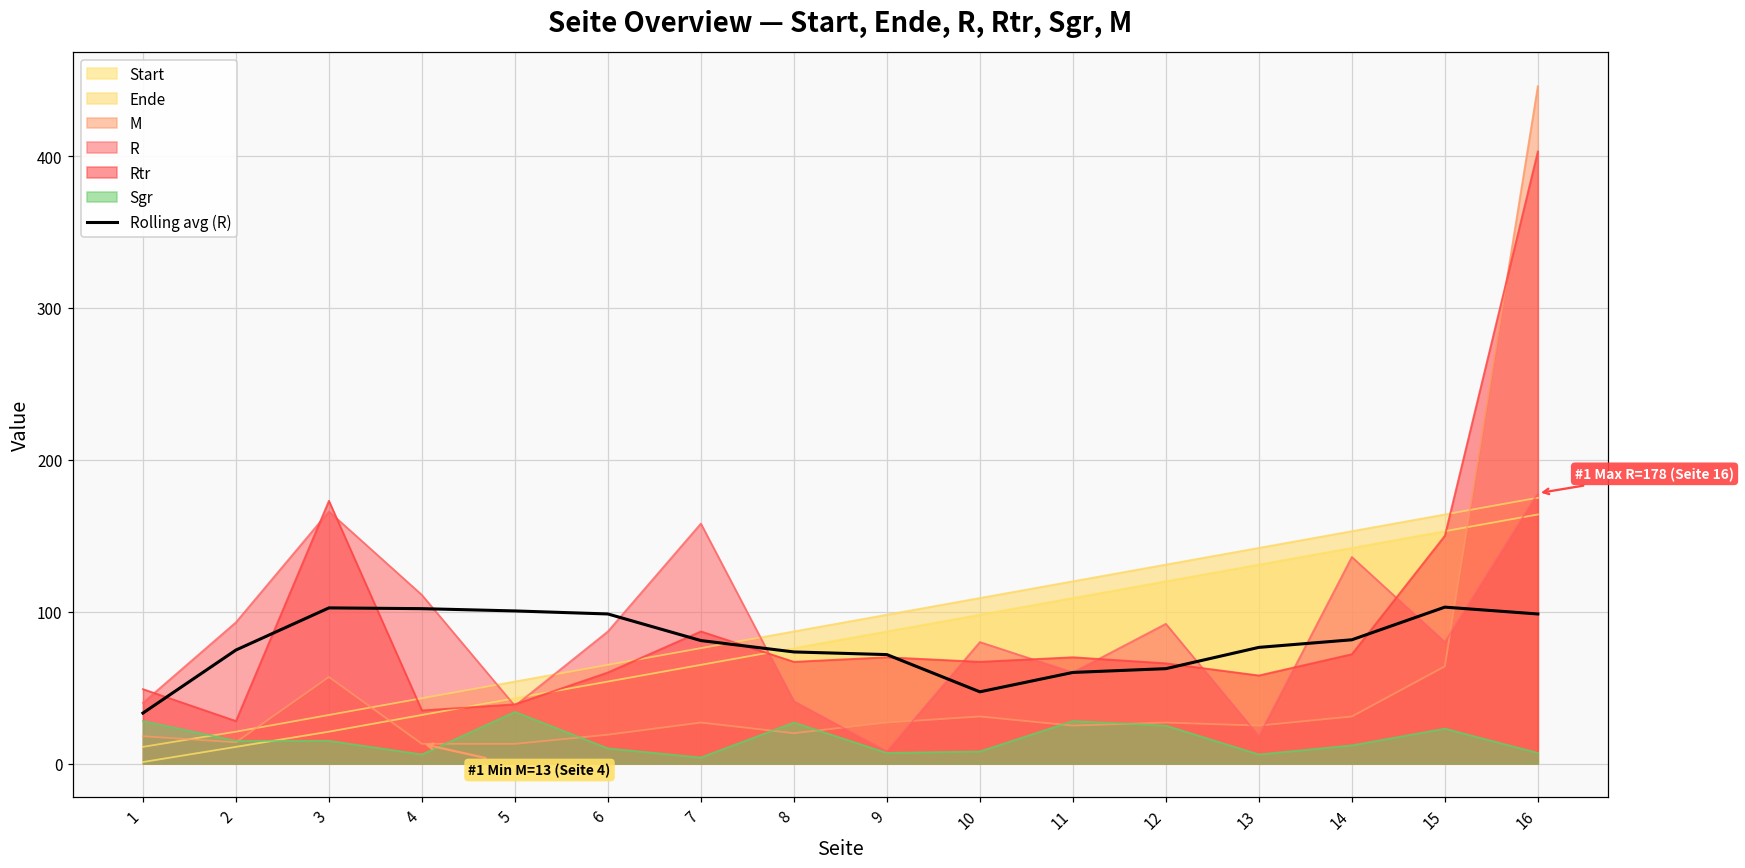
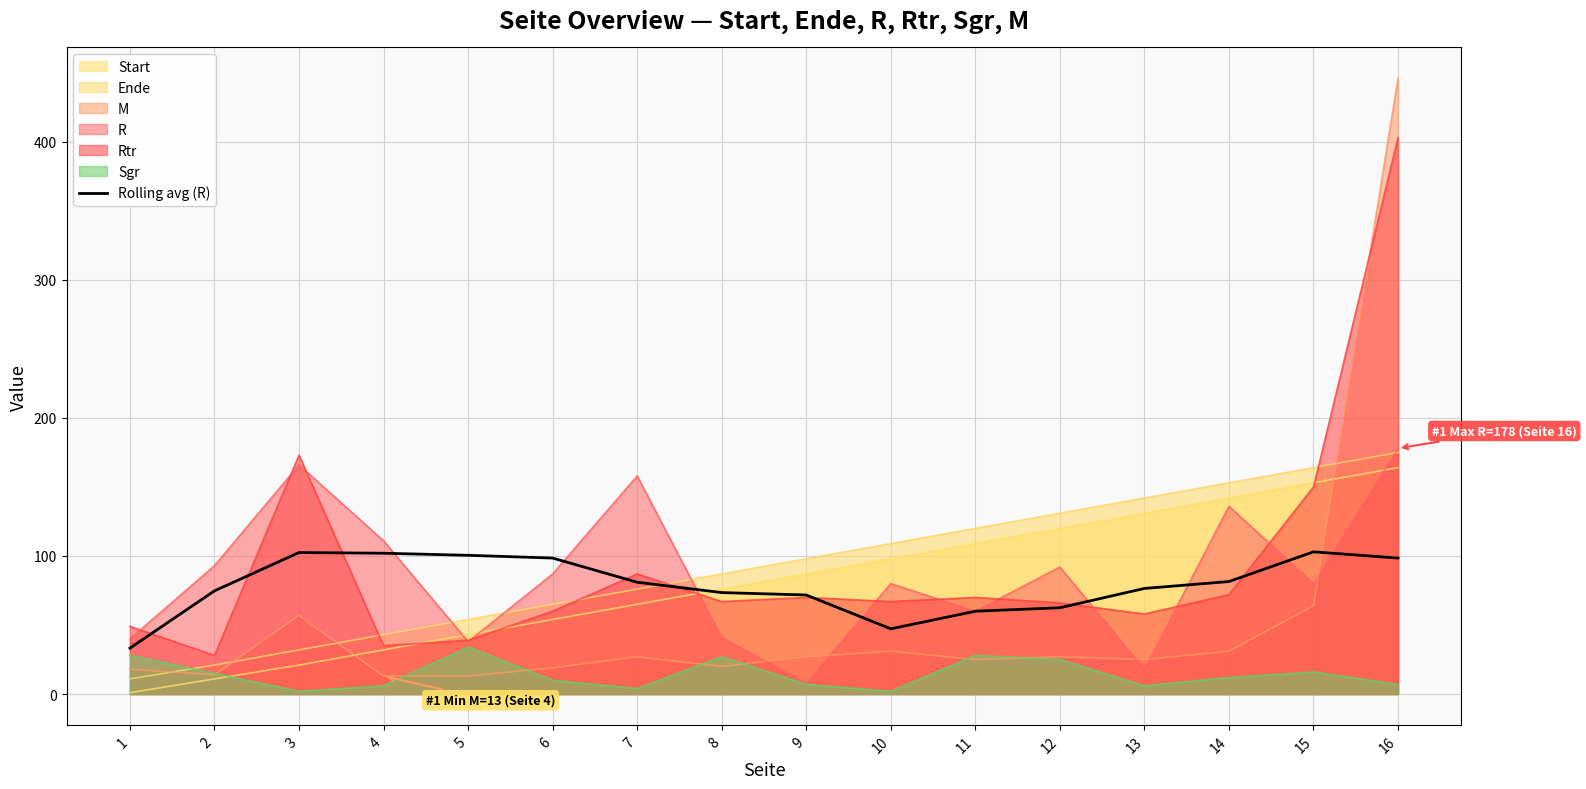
Sgr, 3: 15 -> 2
Sgr, 10: 8 -> 2
Sgr, 15: 23 -> 16
